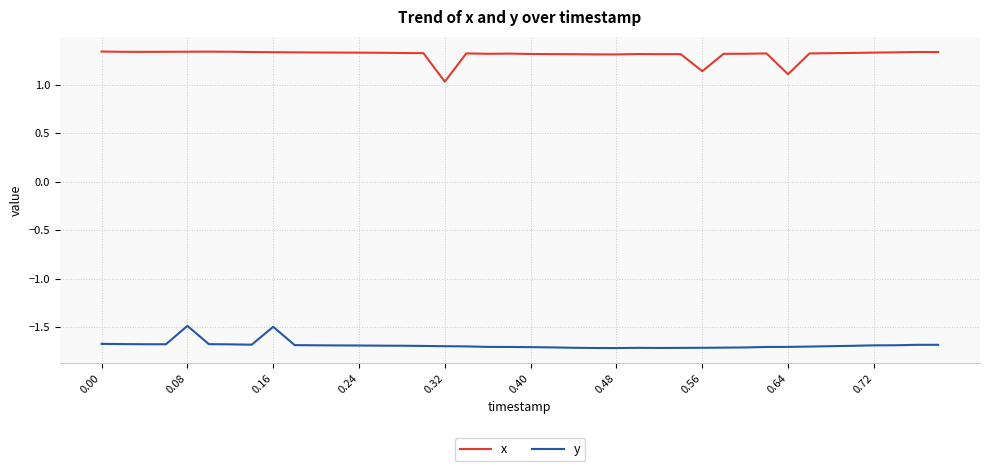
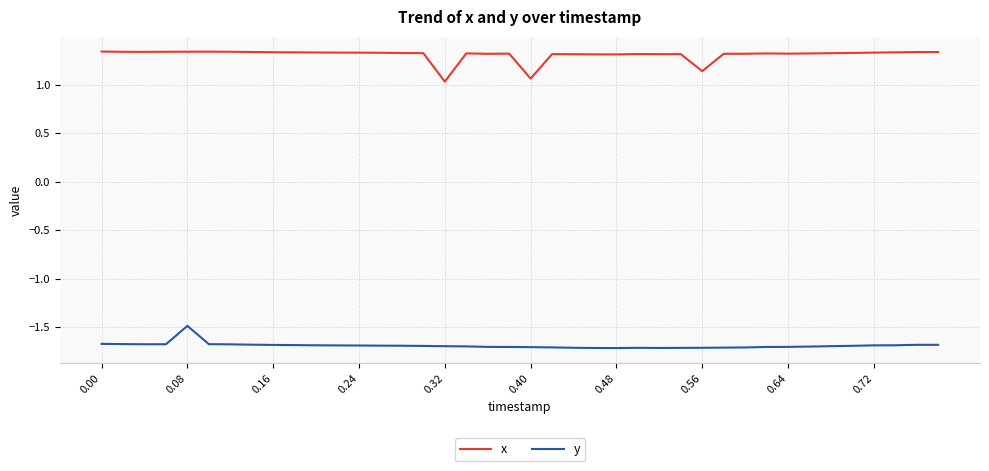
y, 0.16: -1.5 -> -1.7
x, 0.40: 1.3 -> 1.1
x, 0.64: 1.1 -> 1.3
